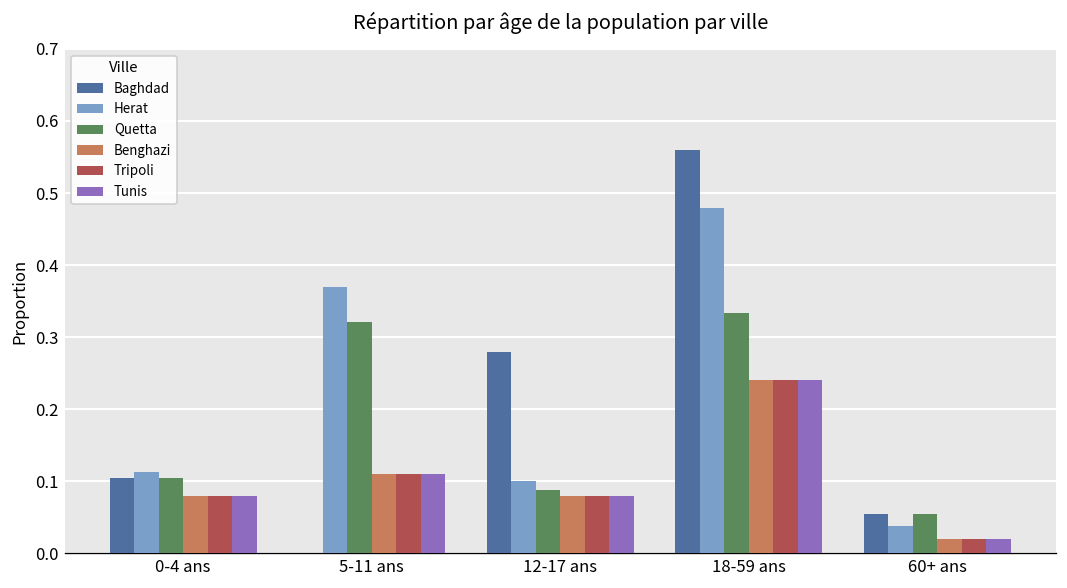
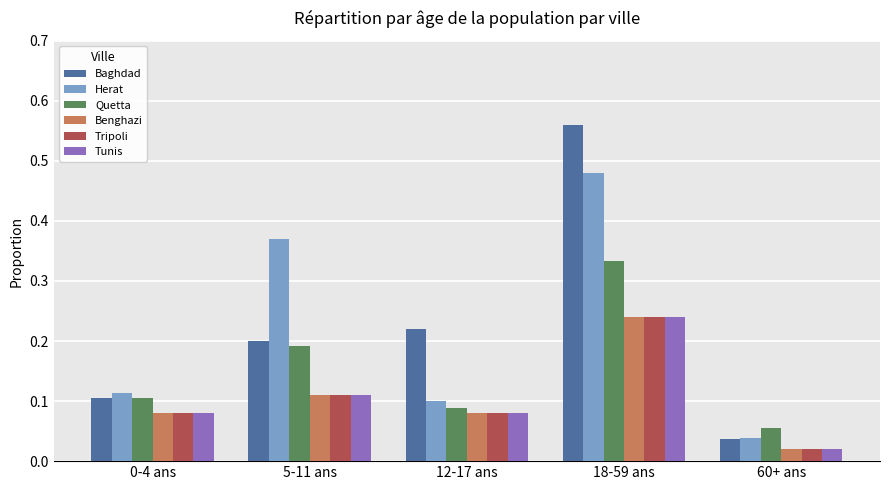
Baghdad, 5-11 ans: 0.0 -> 0.2
Quetta, 5-11 ans: 0.32 -> 0.19
Baghdad, 12-17 ans: 0.28 -> 0.22
Baghdad, 60+ ans: 0.06 -> 0.04
